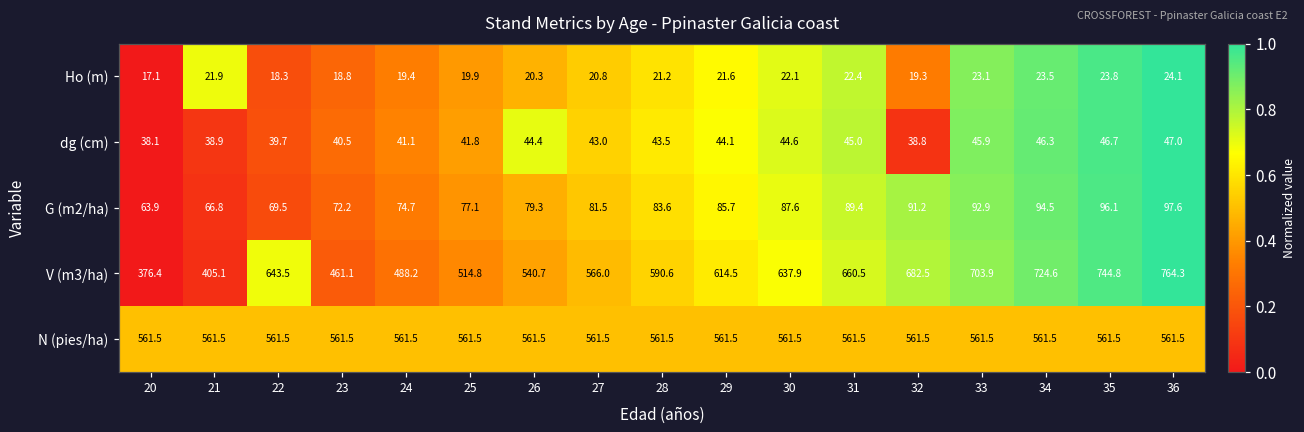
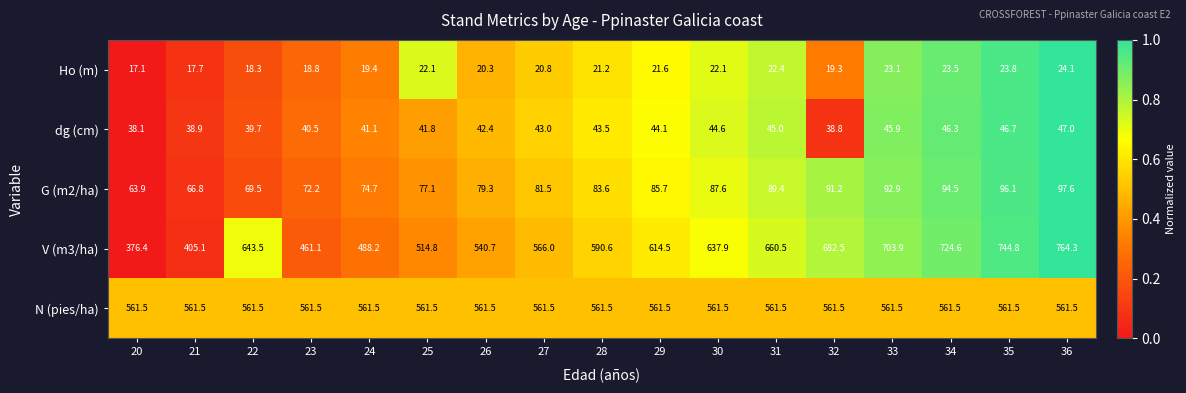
Ho (m), 21: 21.9 -> 17.7
Ho (m), 25: 19.9 -> 22.1
dg (cm), 26: 44.4 -> 42.4
